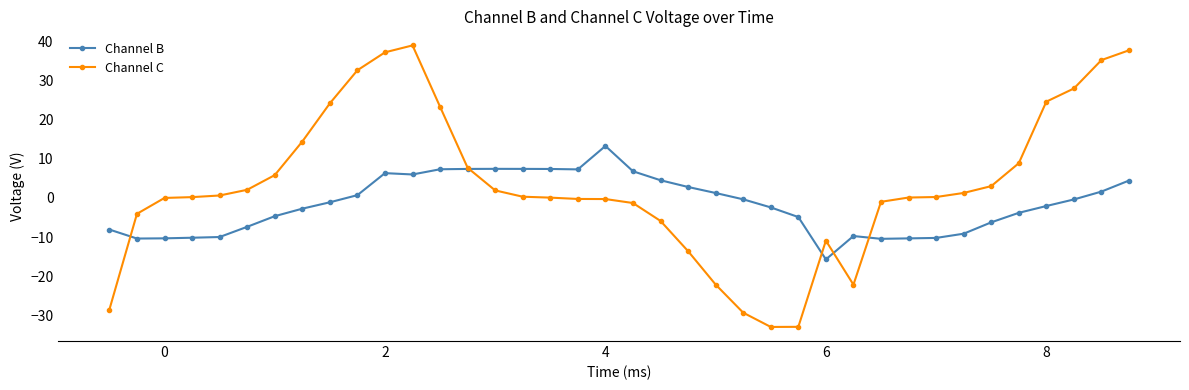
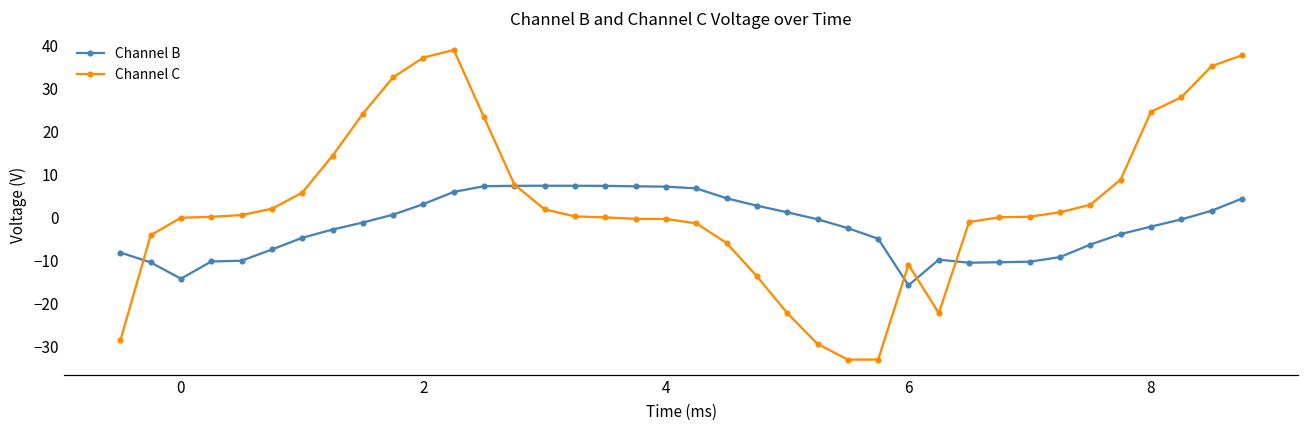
Channel B, 0: -10 -> -14
Channel B, 2: 6 -> 3
Channel B, 4: 13 -> 7
